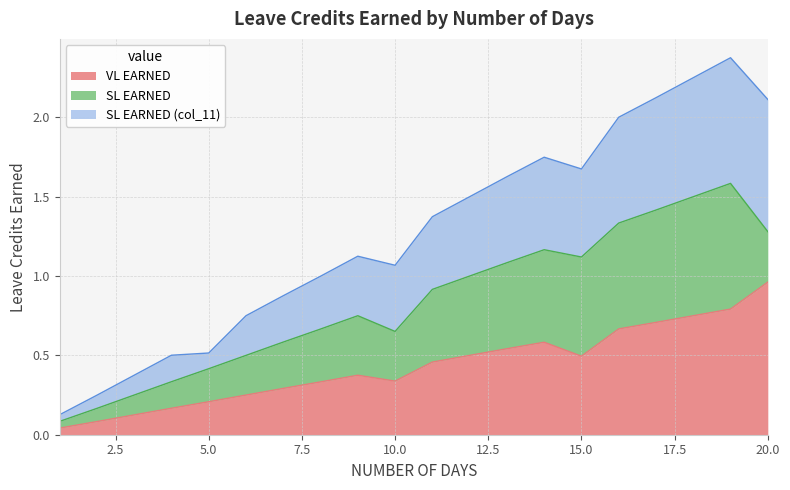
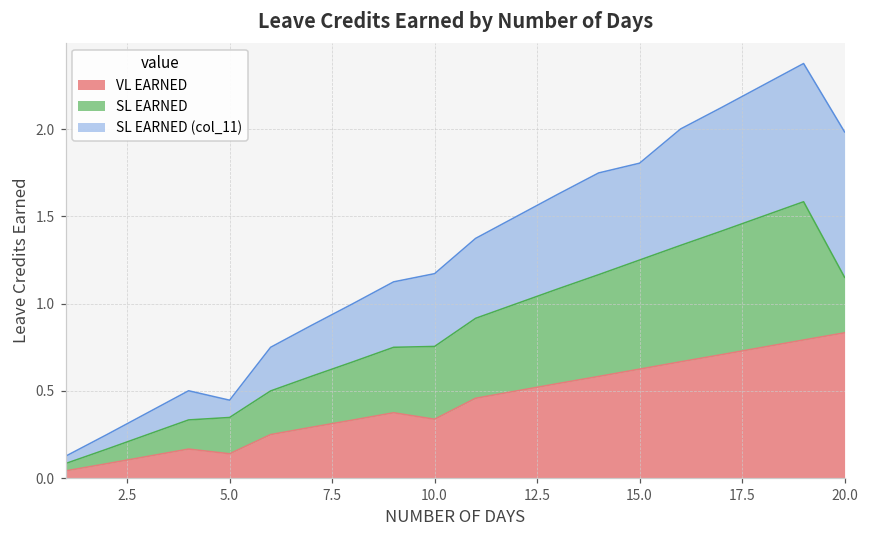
VL EARNED, 5.0: 0.21 -> 0.14
SL EARNED, 10.0: 0.31 -> 0.42
VL EARNED, 15.0: 0.50 -> 0.63
VL EARNED, 20.0: 0.96 -> 0.83
